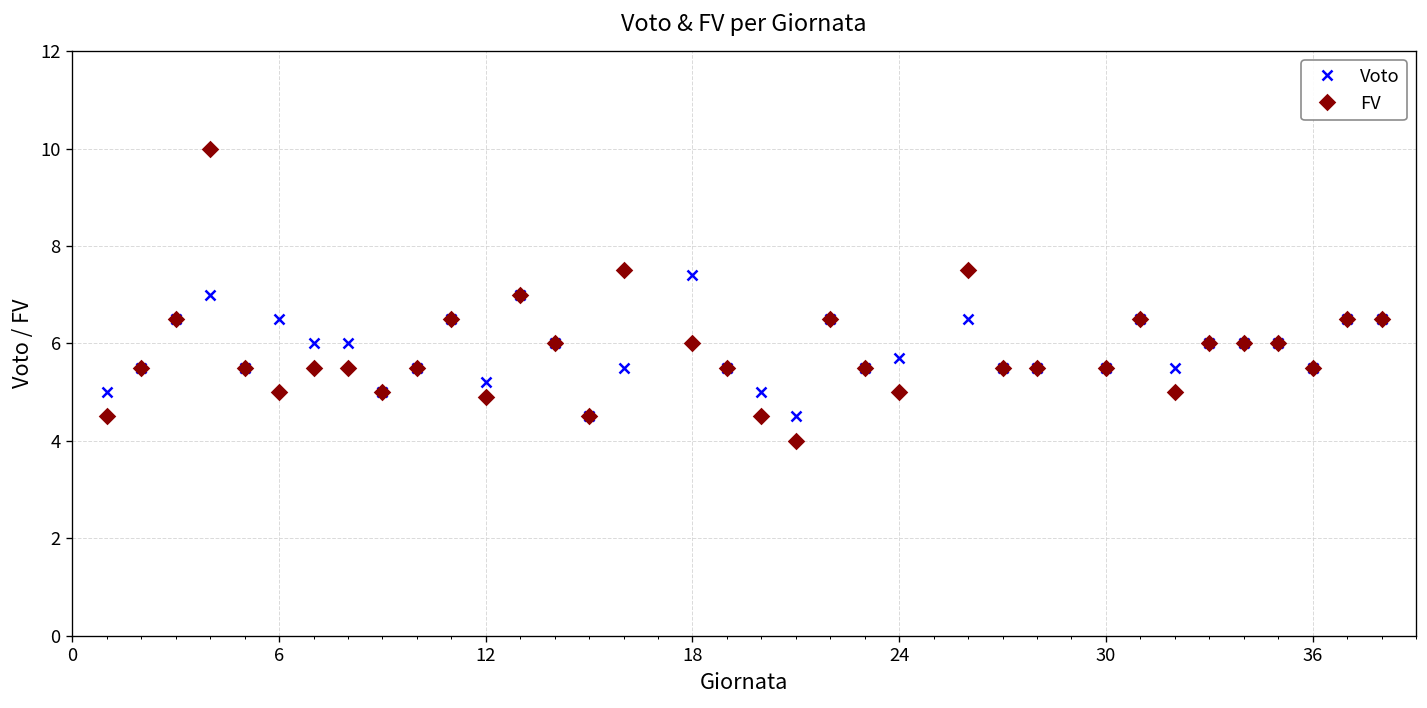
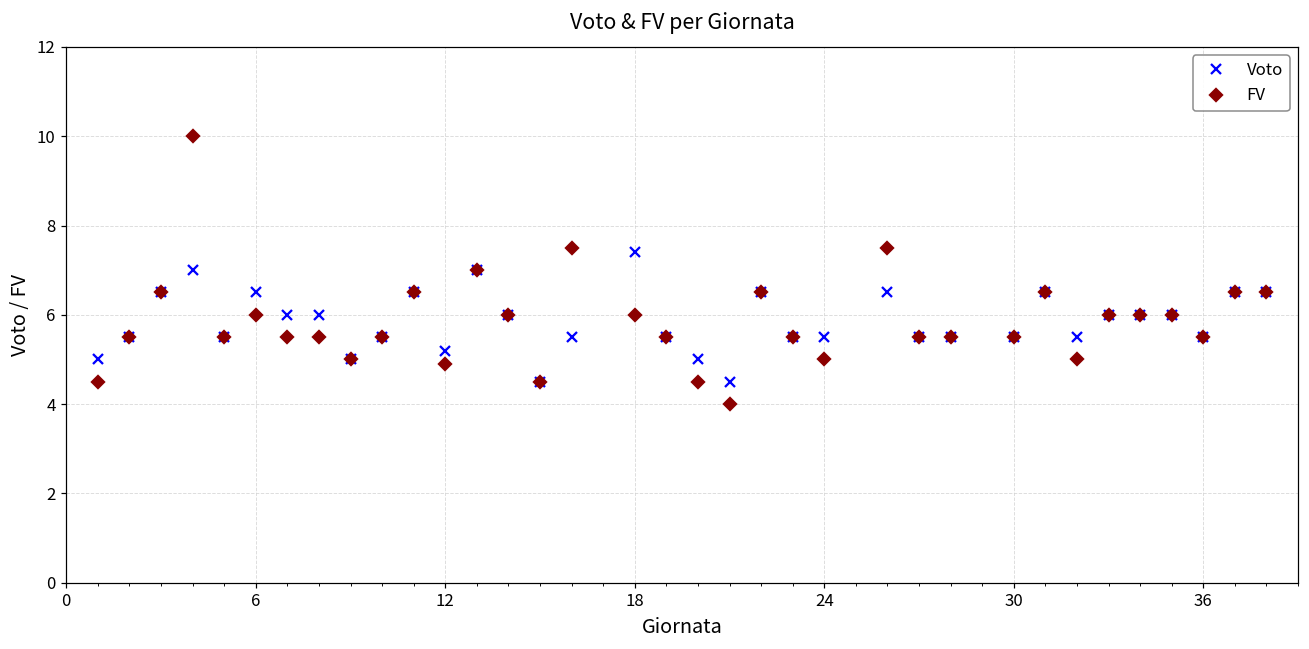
FV, 6: 5 -> 6
Voto, 24: 5.7 -> 5.5
